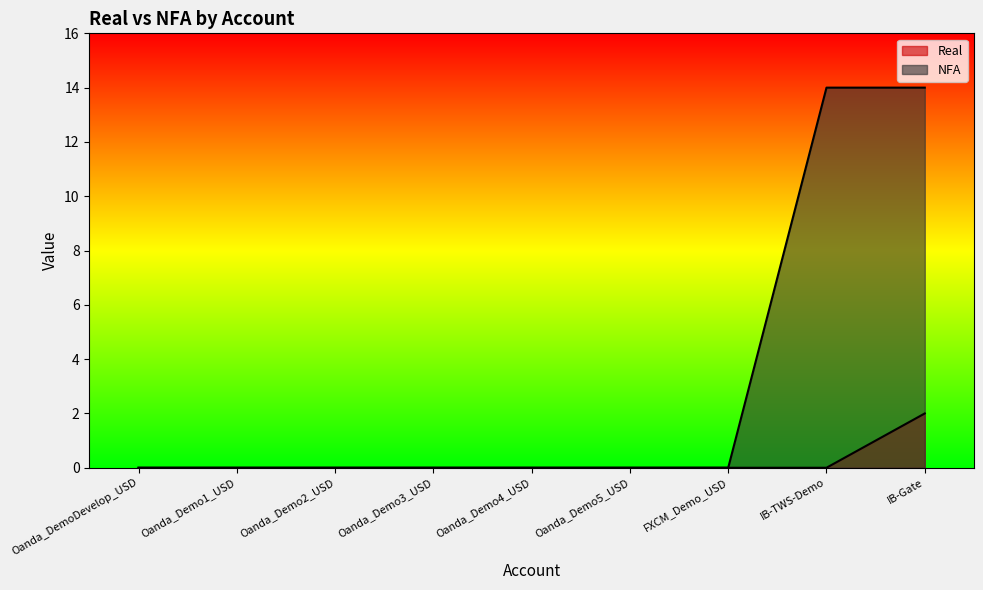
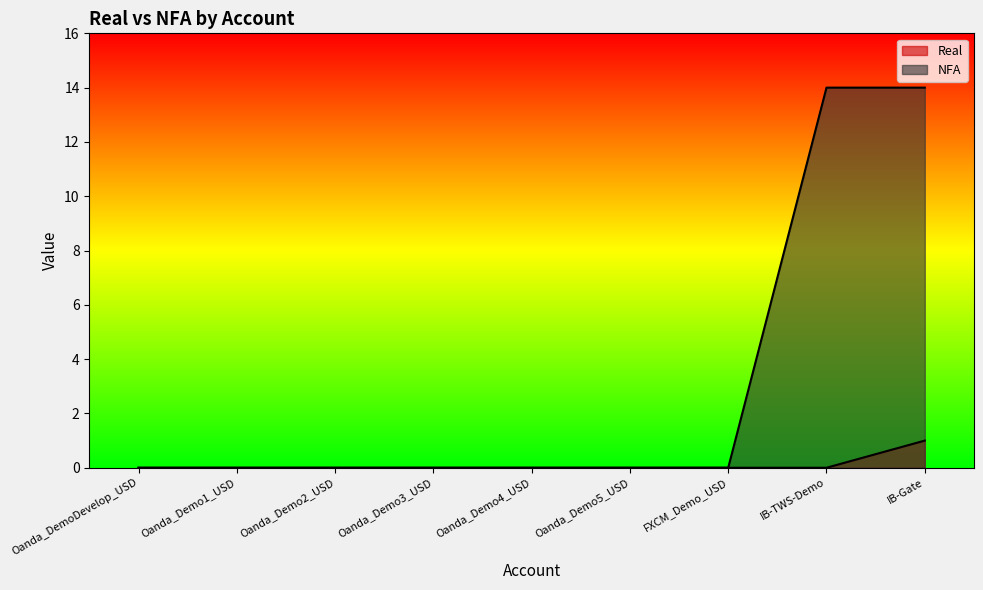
Real, IB-Gate: 2 -> 1
